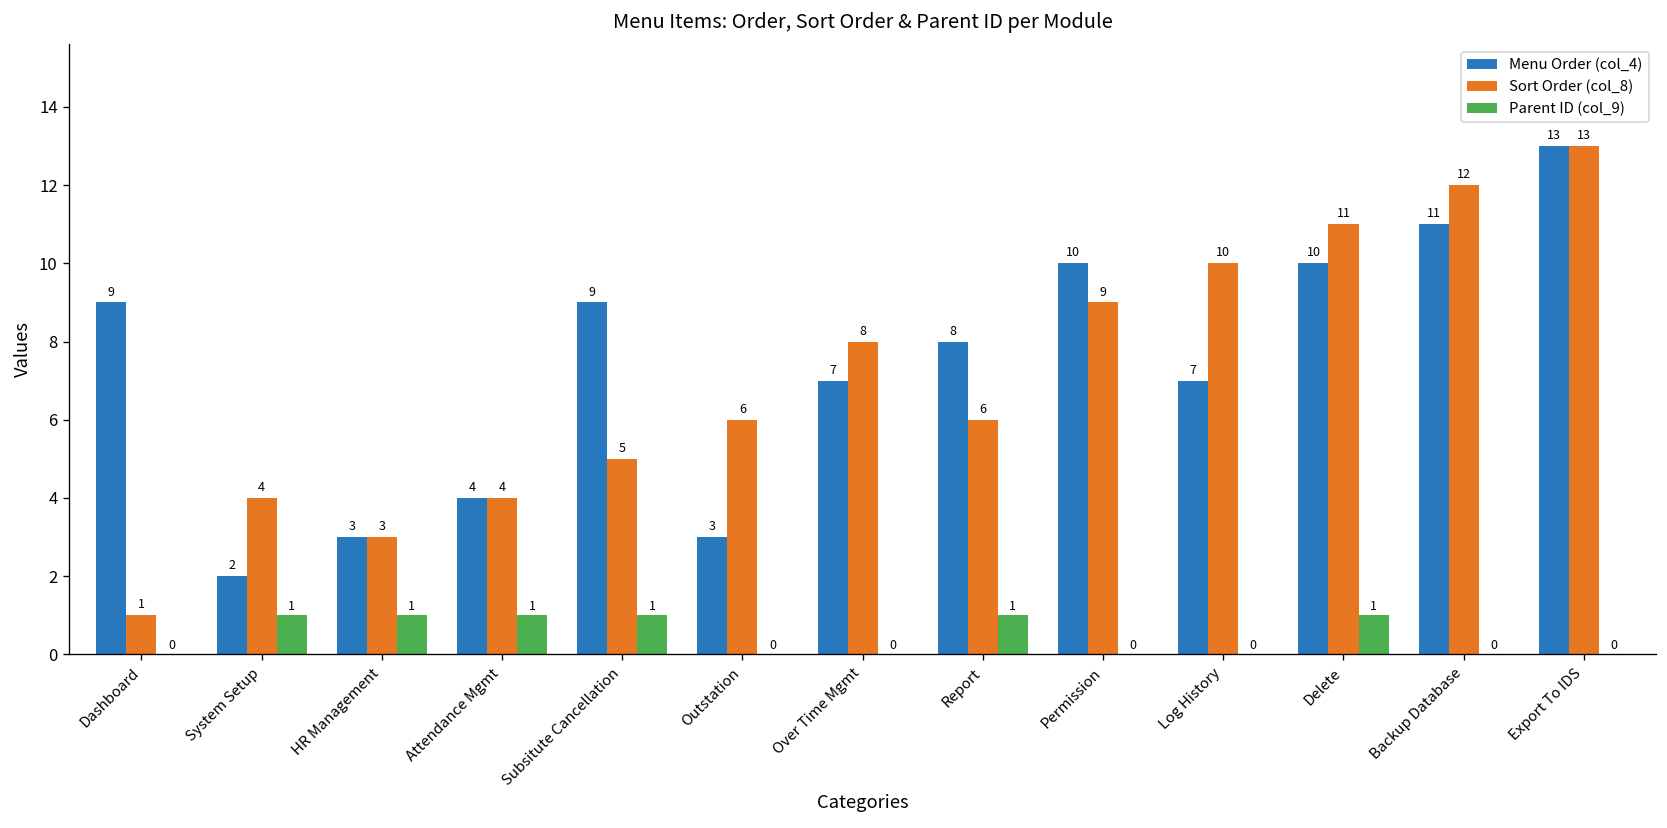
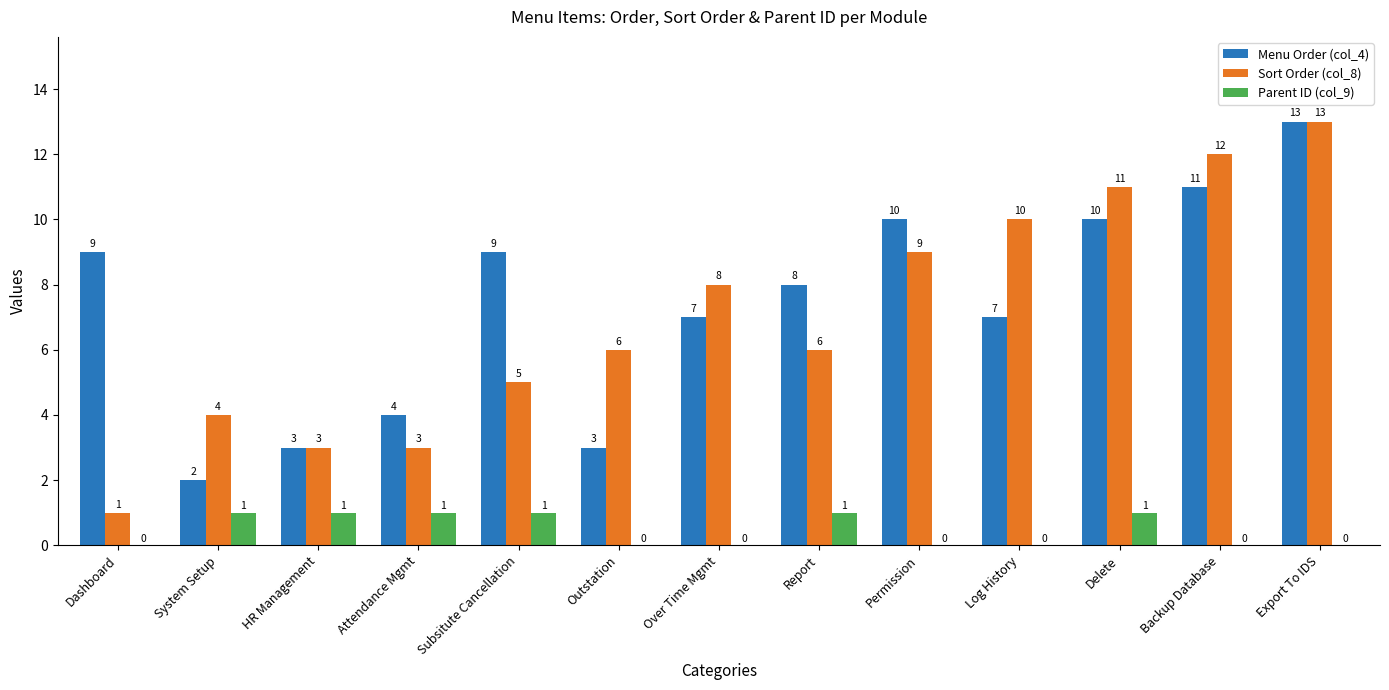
Sort Order (col_8), Attendance Mgmt: 4 -> 3
